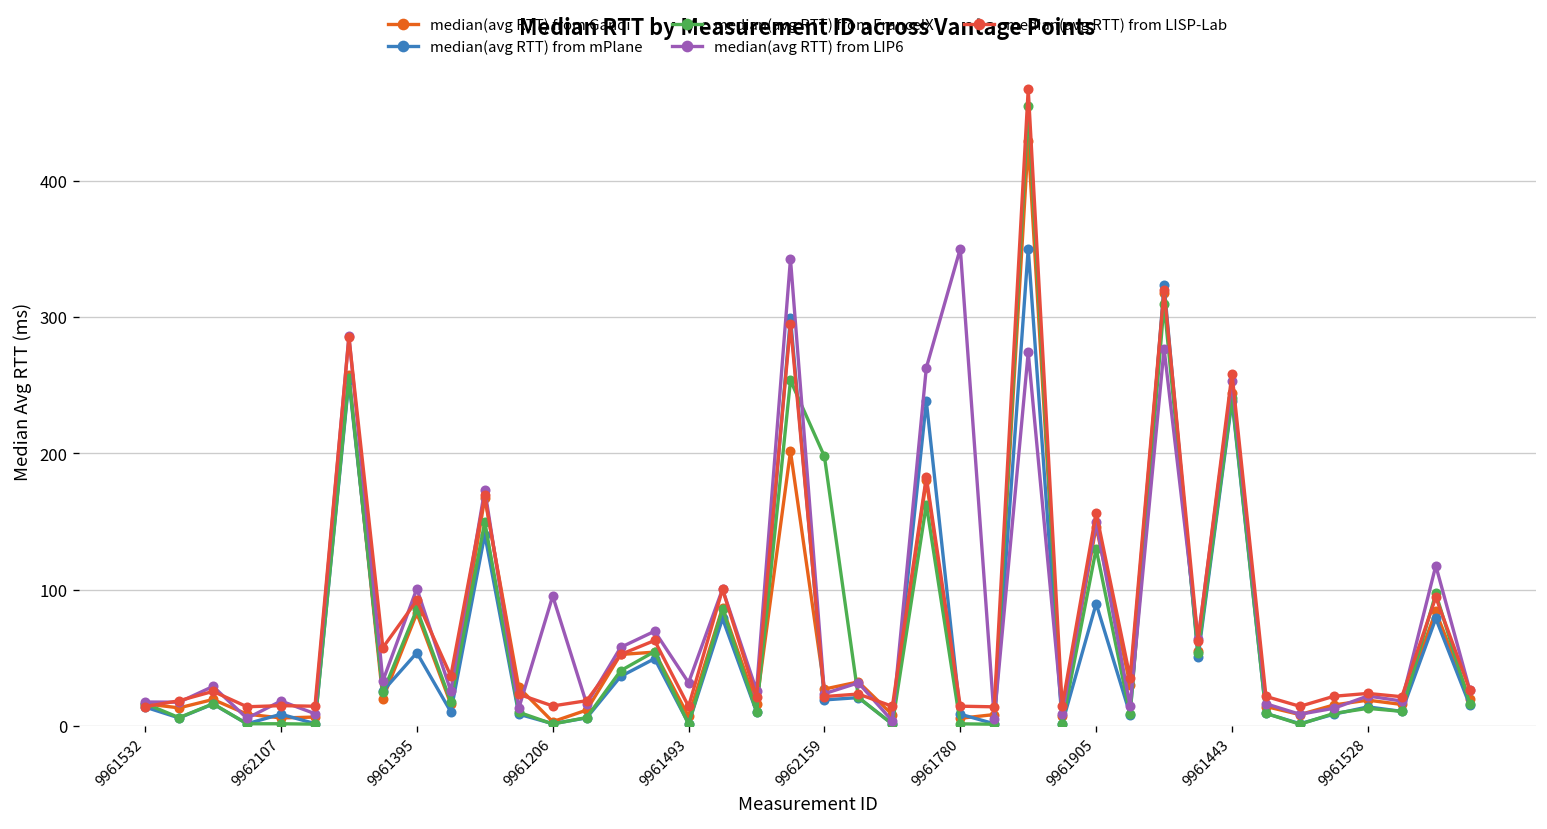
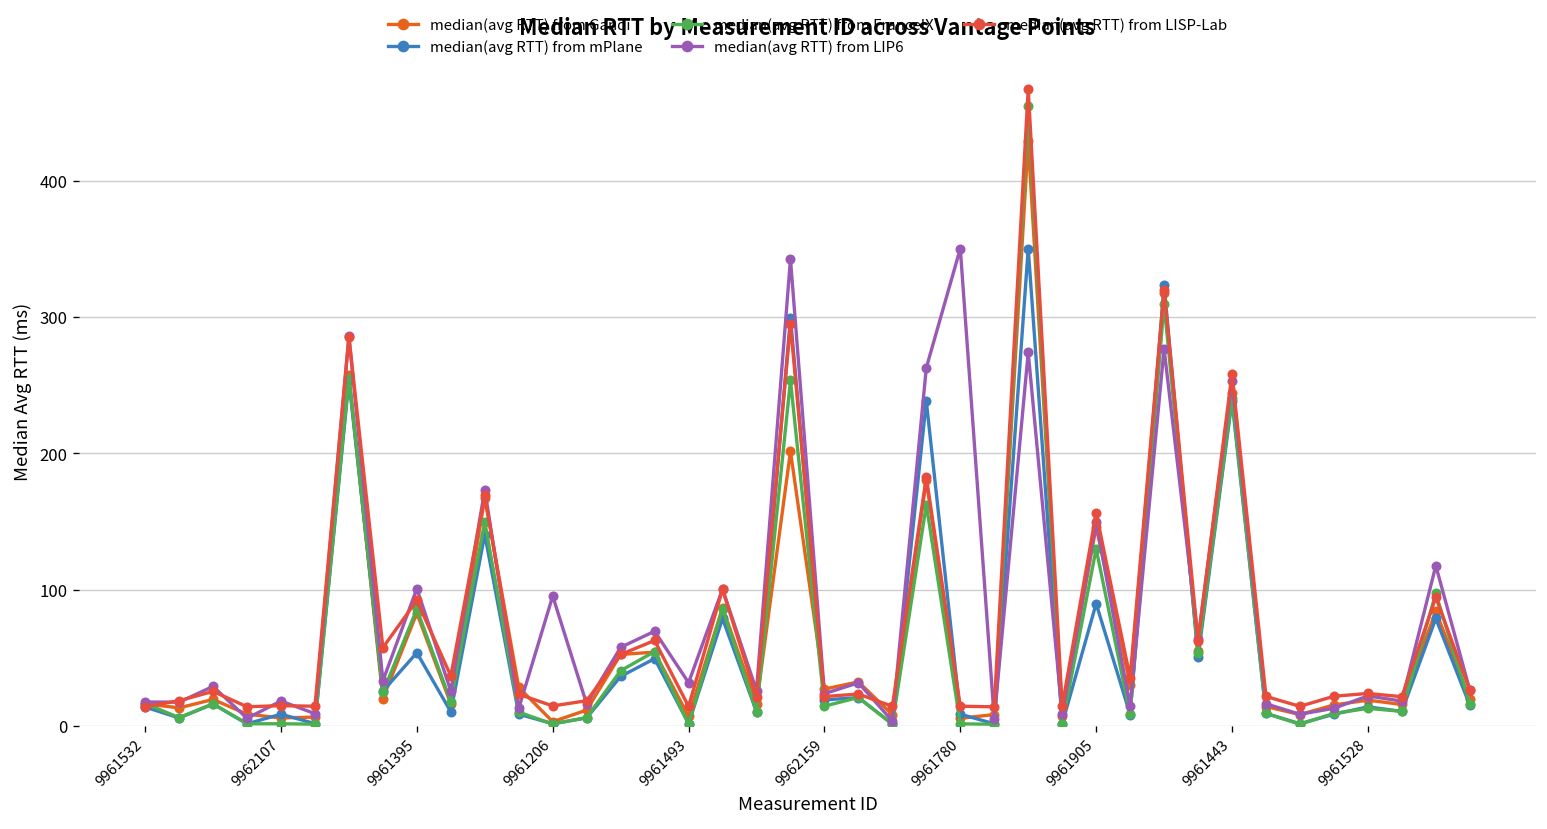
median(avg RTT) from FranceIX, 9962159: 198 -> 14
